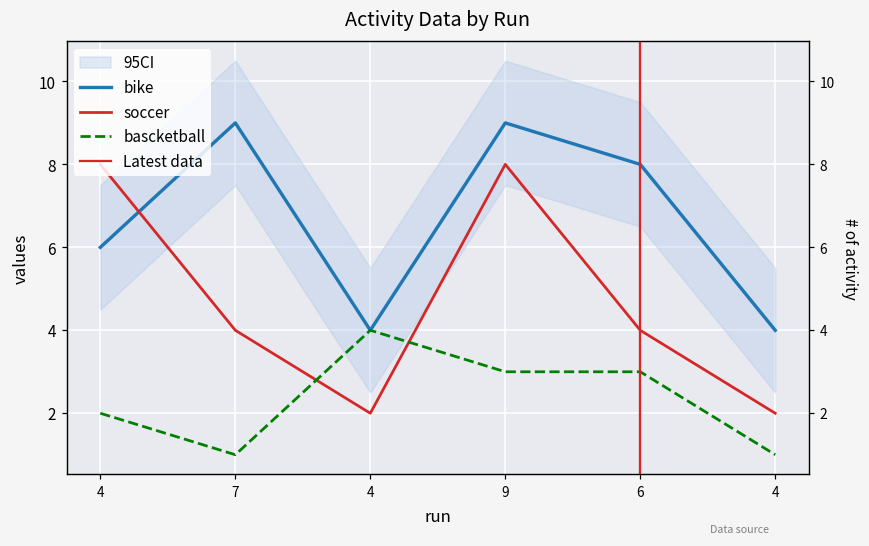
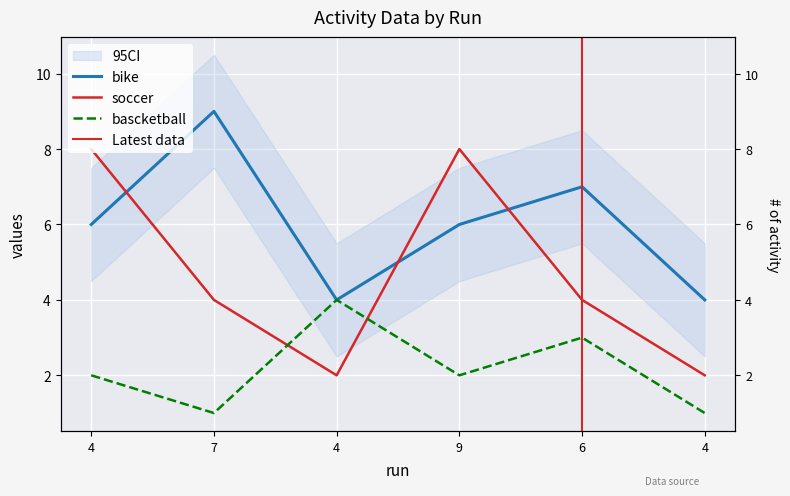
bike, 9: 9 -> 6
bascketball, 9: 3 -> 2
bike, 6: 8 -> 7
